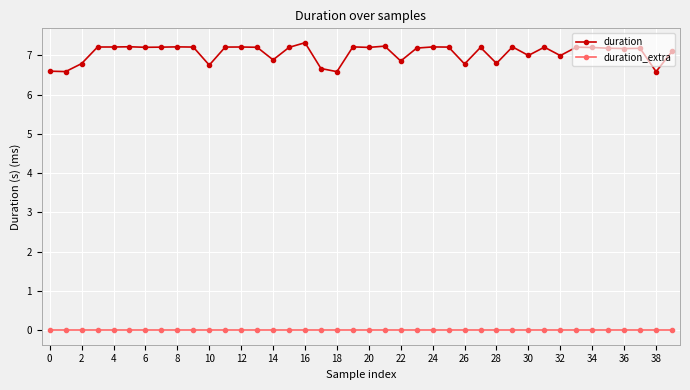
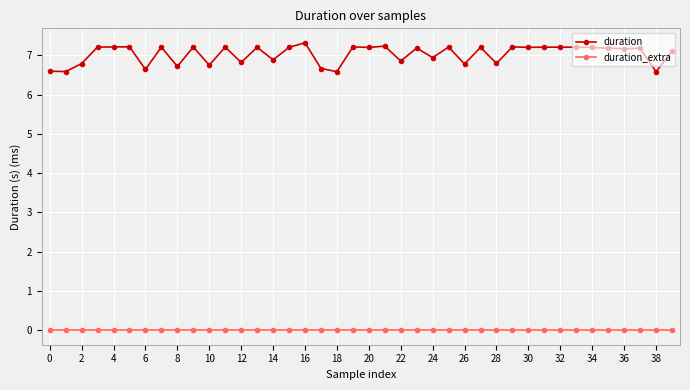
duration, 6: 7.2 -> 6.6
duration, 8: 7.2 -> 6.7
duration, 12: 7.2 -> 6.8
duration, 24: 7.2 -> 6.9
duration, 30: 7.0 -> 7.2
duration, 32: 7.0 -> 7.2
